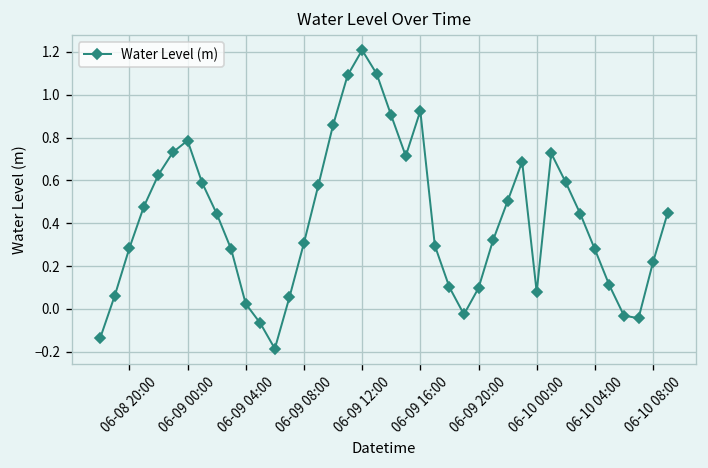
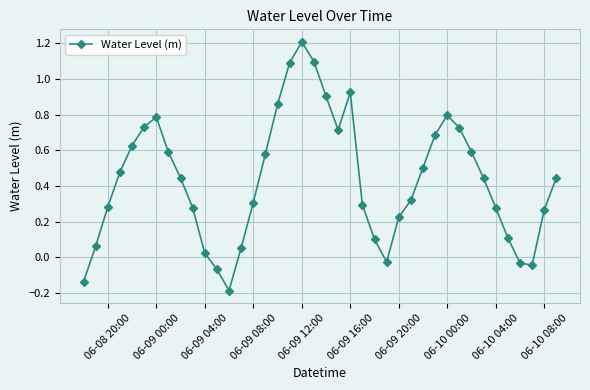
06-09 20:00: 0.10 -> 0.23
06-10 00:00: 0.08 -> 0.80
06-10 08:00: 0.22 -> 0.27
